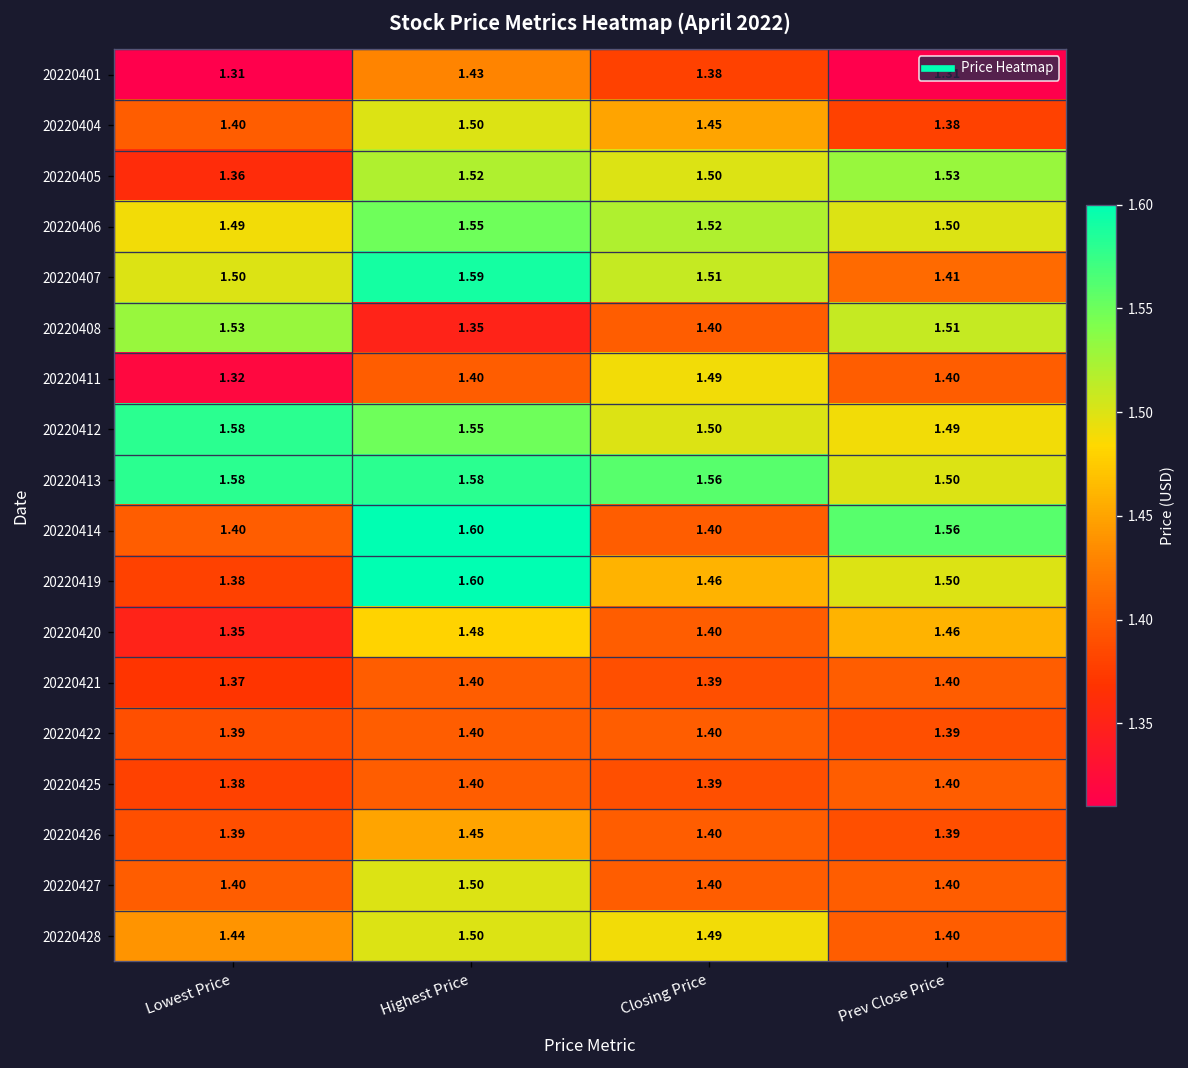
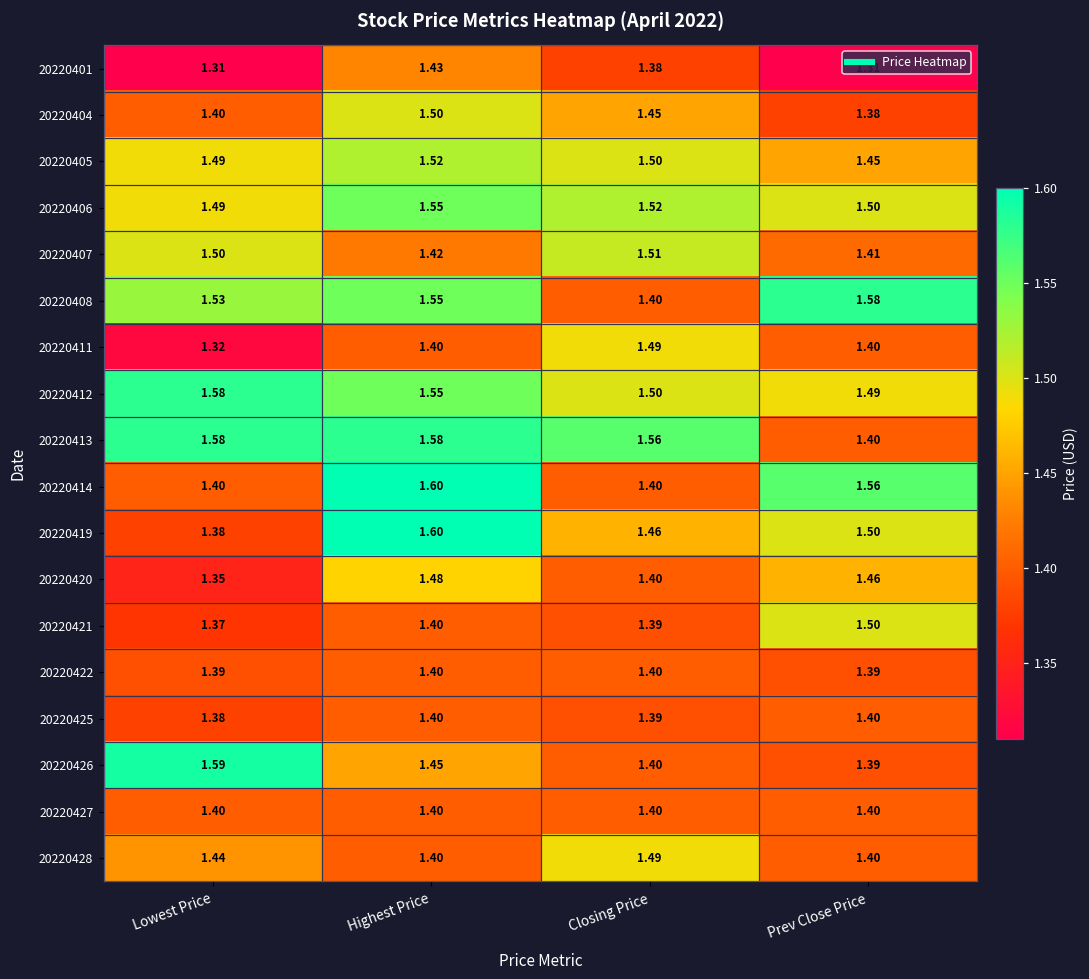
20220405, Lowest Price: 1.36 -> 1.49
20220405, Prev Close Price: 1.53 -> 1.45
20220407, Highest Price: 1.59 -> 1.42
20220408, Highest Price: 1.35 -> 1.55
20220408, Prev Close Price: 1.51 -> 1.58
20220413, Prev Close Price: 1.50 -> 1.40
20220421, Prev Close Price: 1.40 -> 1.50
20220426, Lowest Price: 1.39 -> 1.59
20220427, Highest Price: 1.50 -> 1.40
20220428, Highest Price: 1.50 -> 1.40
